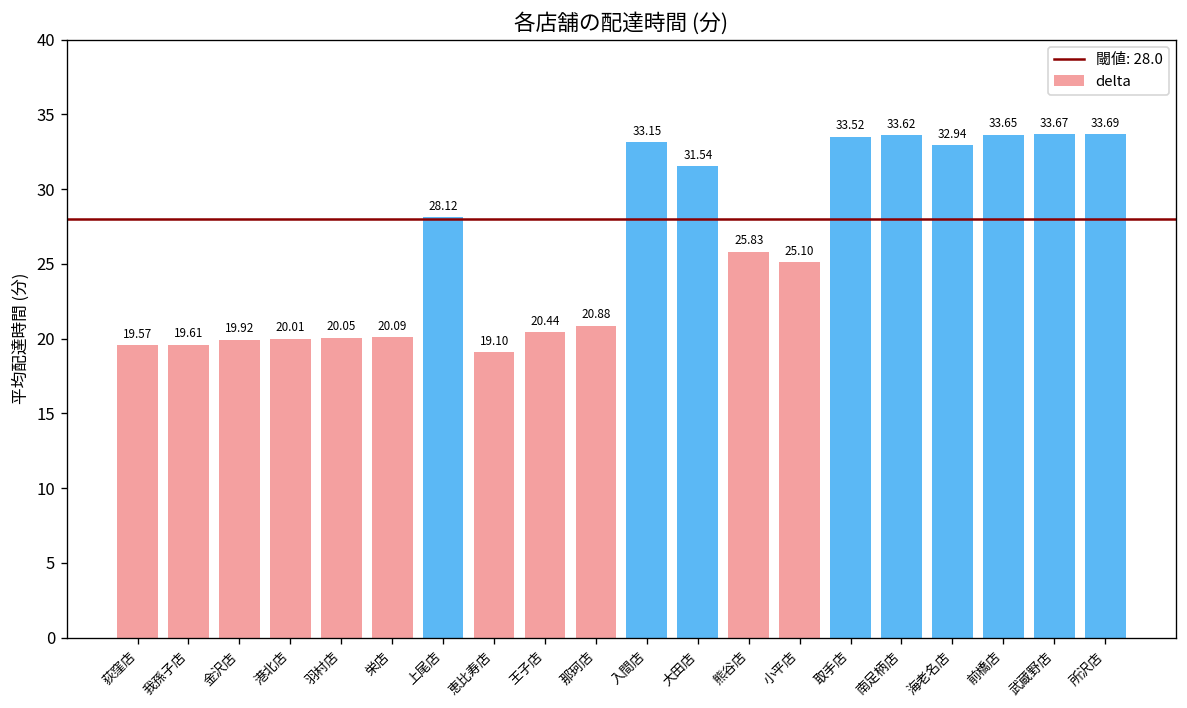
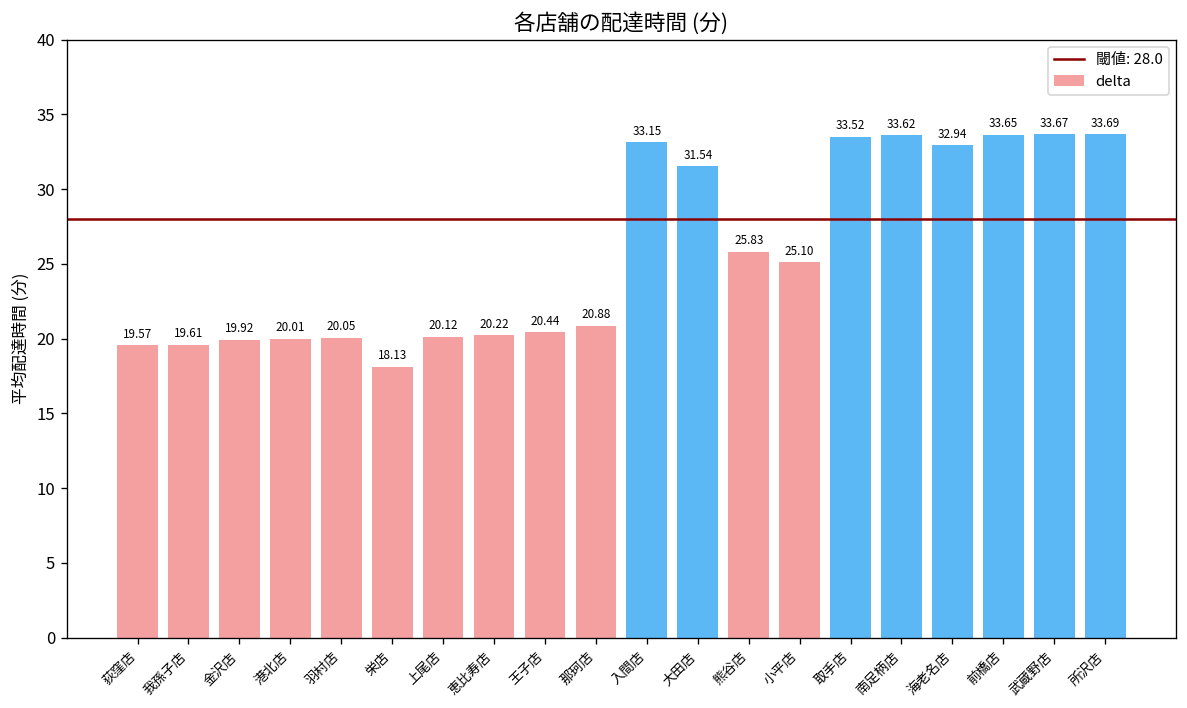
栄店: 20.09 -> 18.13
上尾店: 28.12 -> 20.12
恵比寿店: 19.10 -> 20.22
